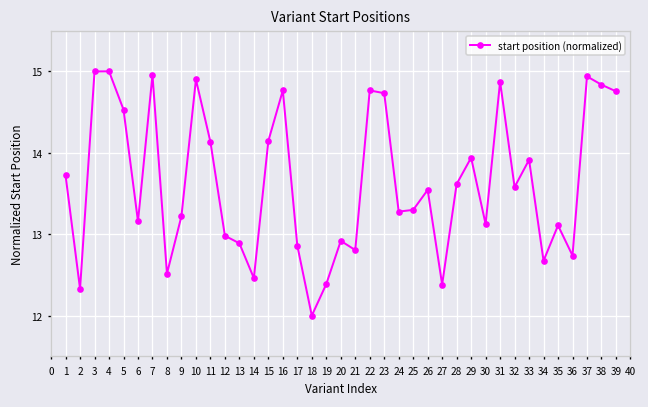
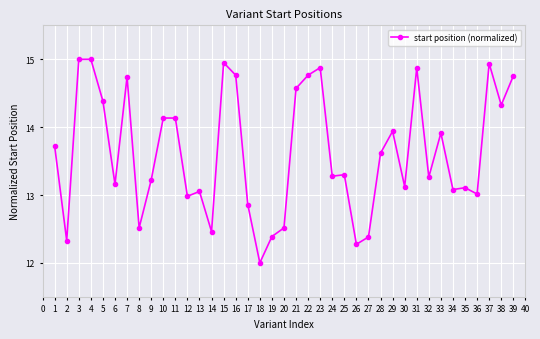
5: 14.5 -> 14.4
7: 15.0 -> 14.7
10: 14.9 -> 14.1
13: 12.9 -> 13.1
15: 14.1 -> 15.0
20: 12.9 -> 12.5
21: 12.8 -> 14.6
23: 14.7 -> 14.9
26: 13.5 -> 12.3
32: 13.6 -> 13.3
34: 12.7 -> 13.1
36: 12.7 -> 13.0
38: 14.8 -> 14.3
